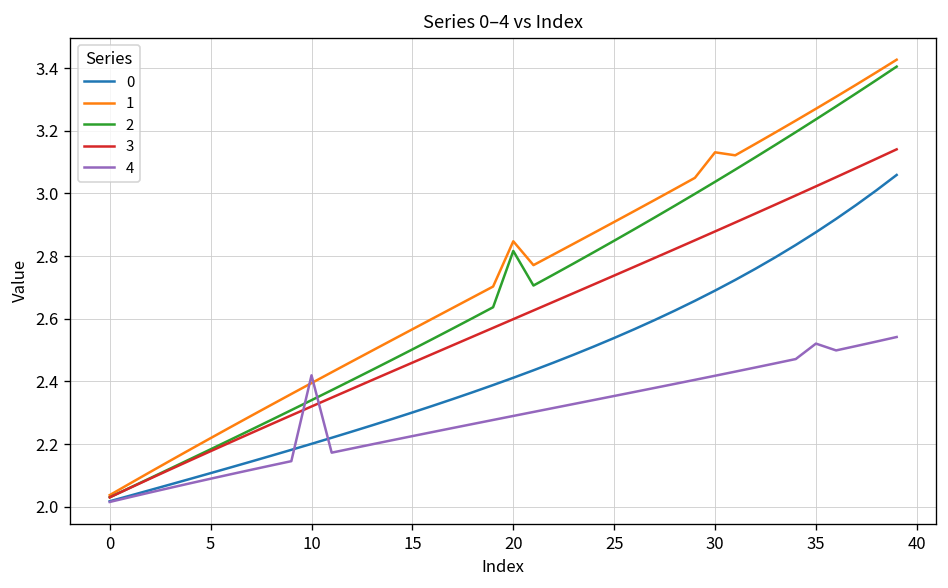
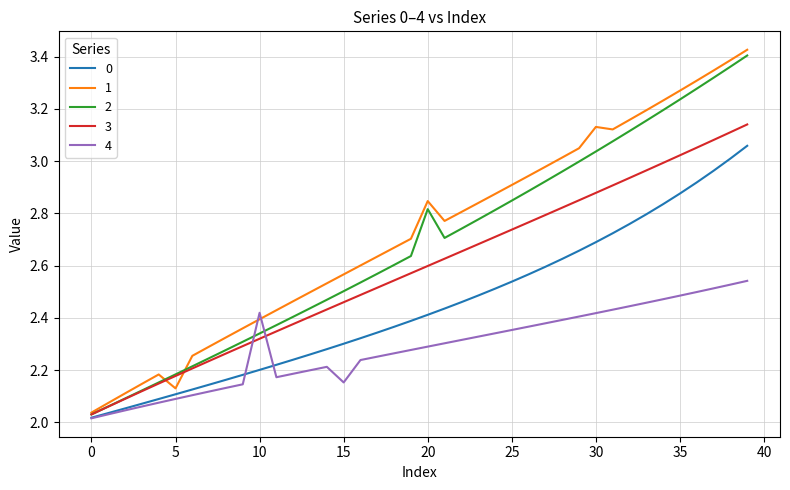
1, 5: 2.22 -> 2.13
4, 15: 2.23 -> 2.15
4, 35: 2.52 -> 2.49
